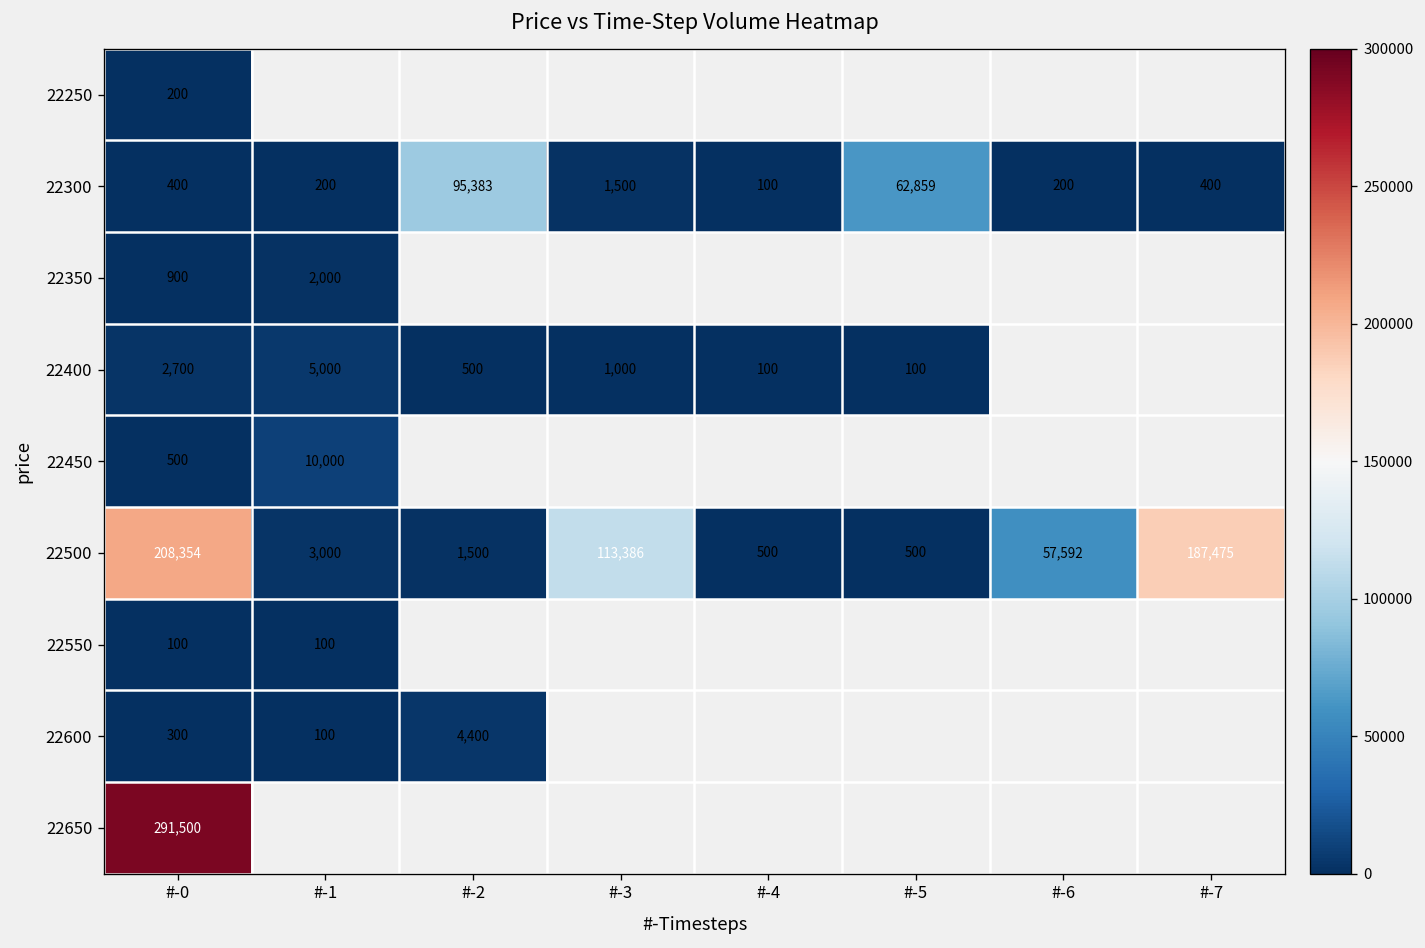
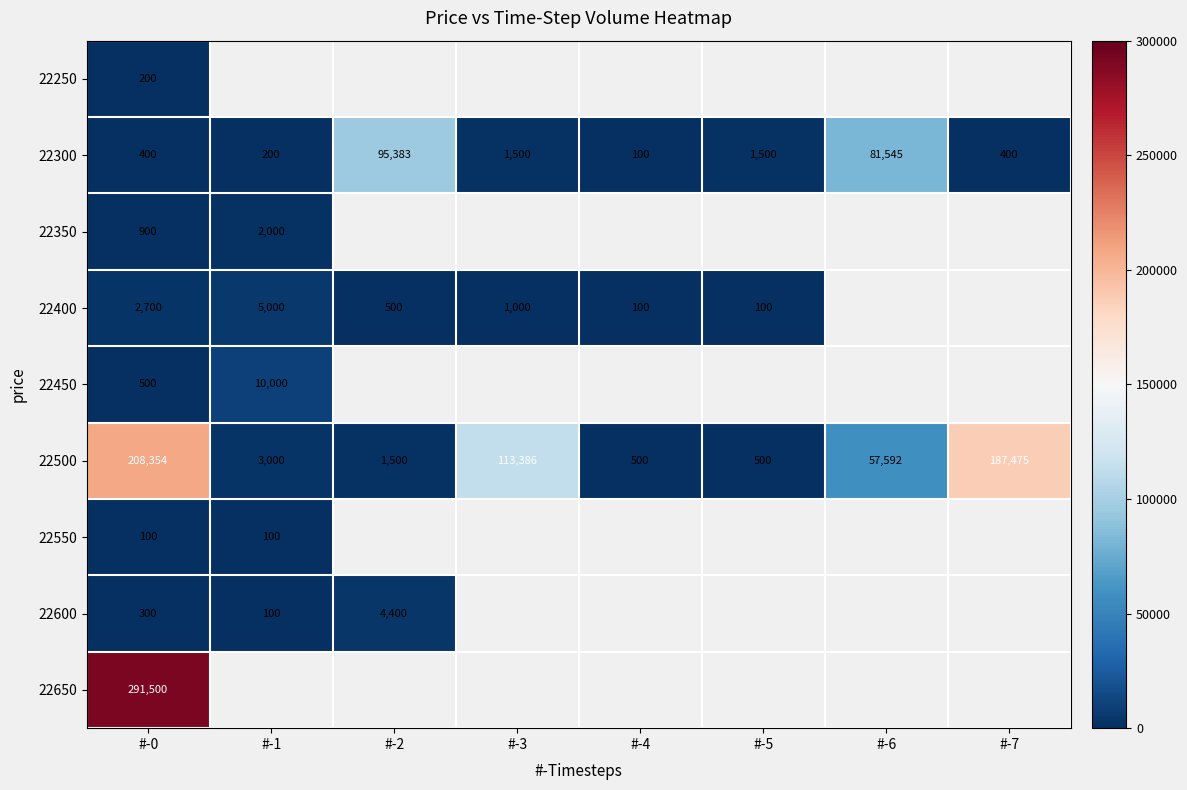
22300, #-5: 62,859 -> 1,500
22300, #-6: 200 -> 81,545
